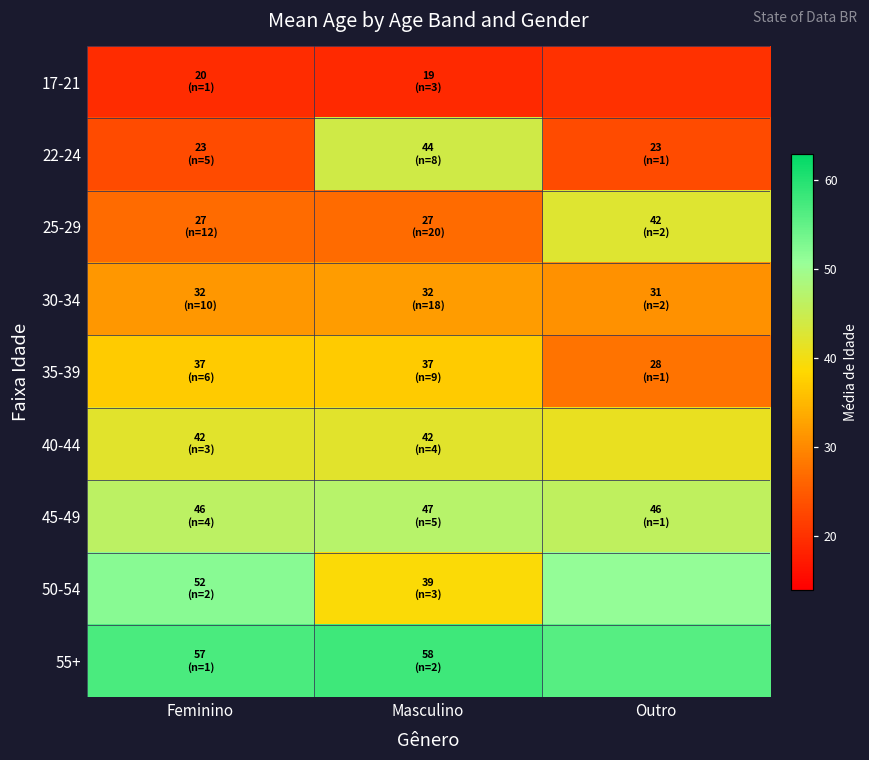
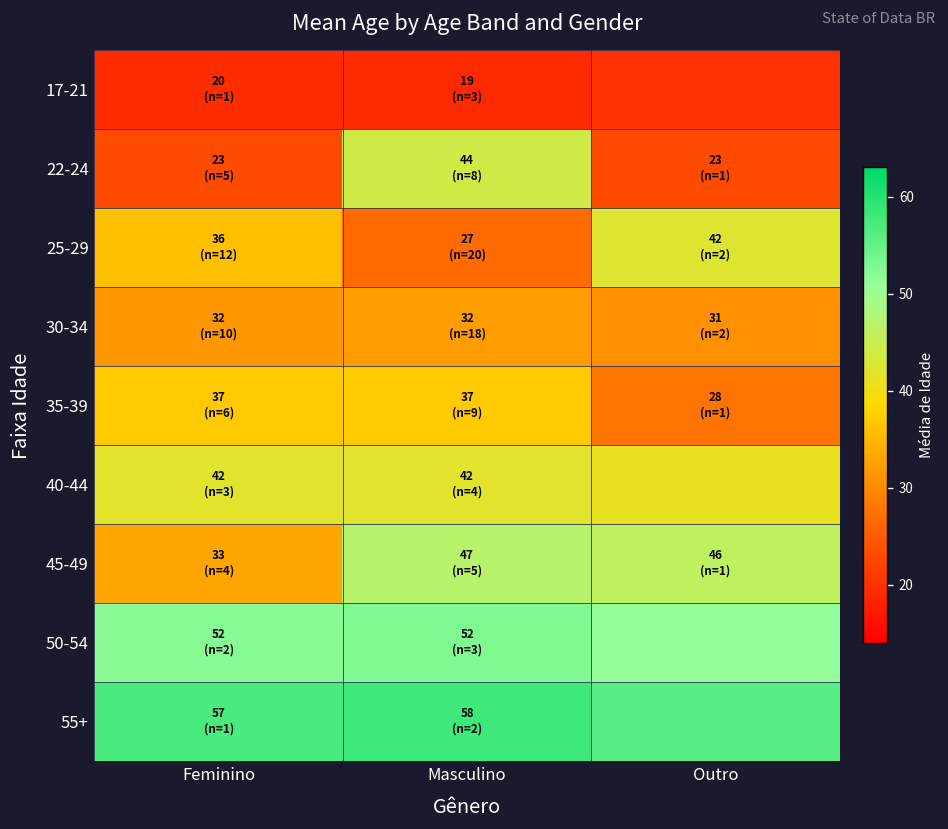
25-29, Feminino: 27 -> 36
45-49, Feminino: 46 -> 33
50-54, Masculino: 39 -> 52
